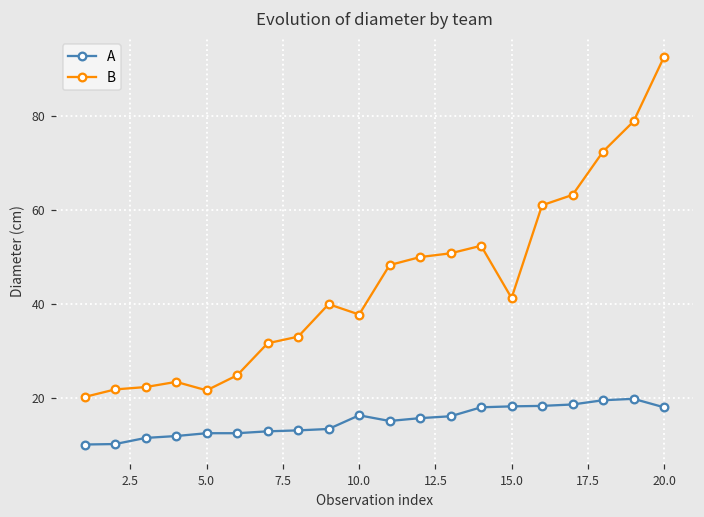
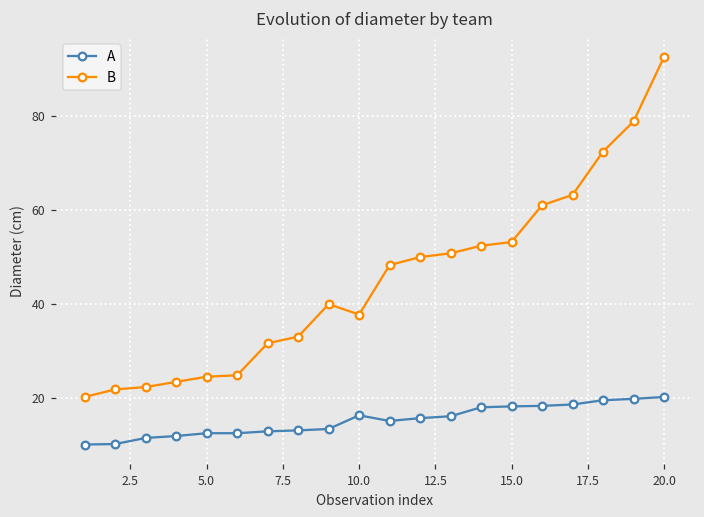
B, 5.0: 22 -> 25
B, 15.0: 41 -> 53
A, 20.0: 18 -> 20
